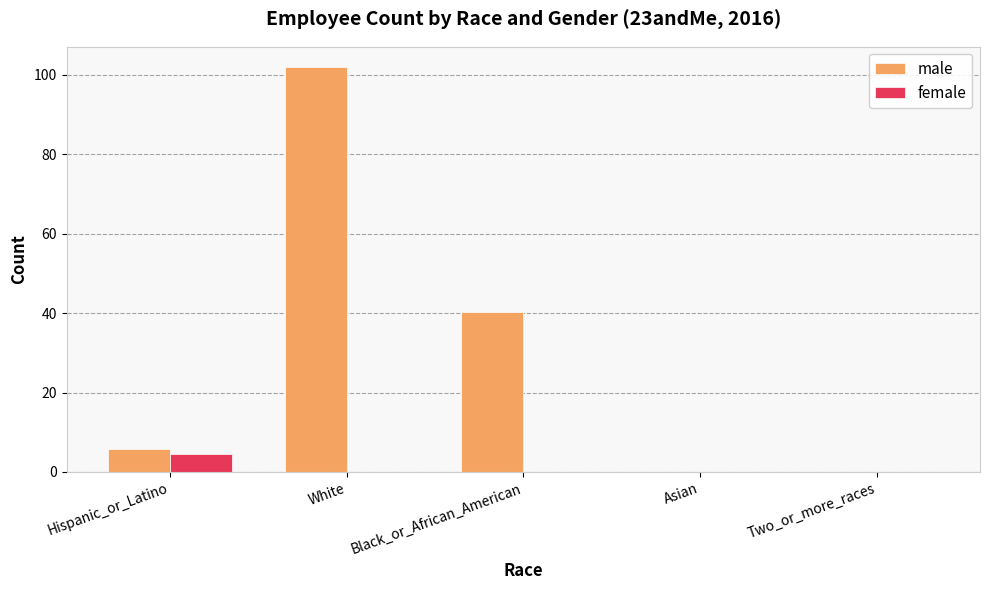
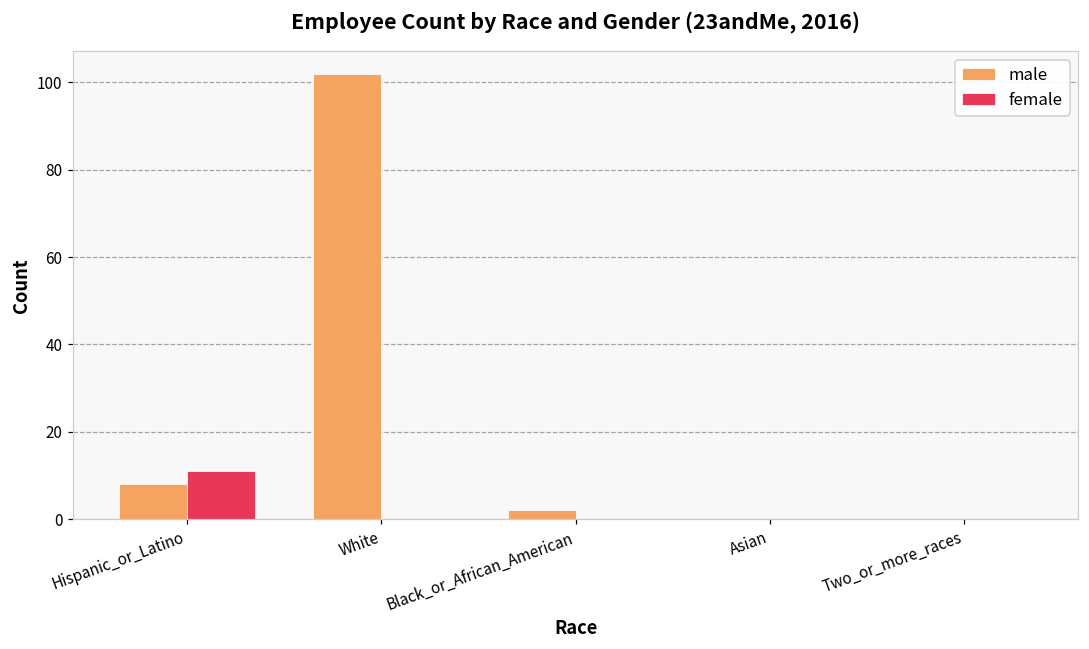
male, Hispanic_or_Latino: 6 -> 8
female, Hispanic_or_Latino: 5 -> 11
male, Black_or_African_American: 40 -> 2
